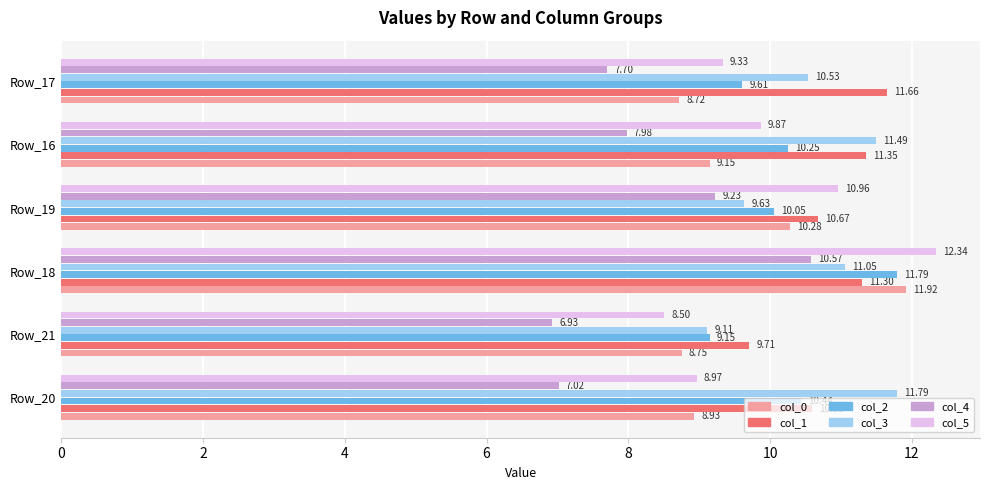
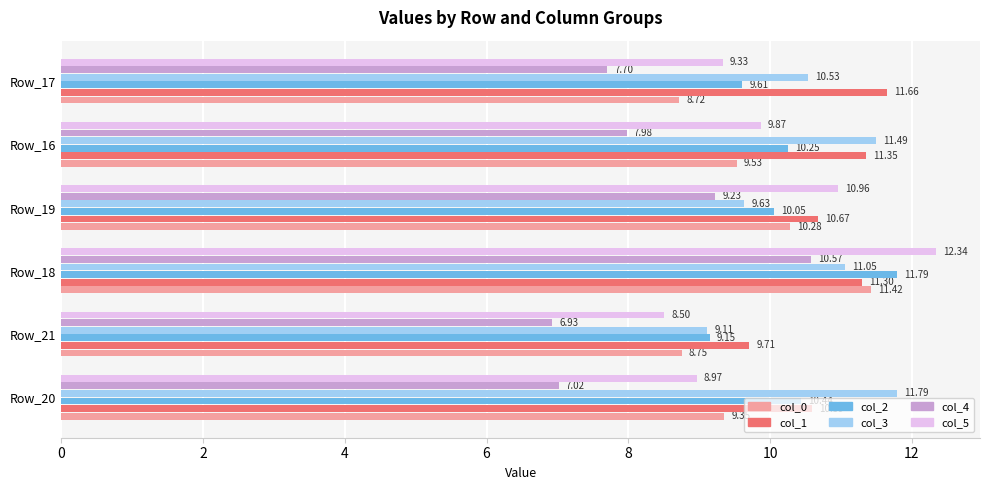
col_0, Row_16: 9.15 -> 9.53
col_0, Row_18: 11.92 -> 11.42
col_0, Row_20: 8.9 -> 9.4
